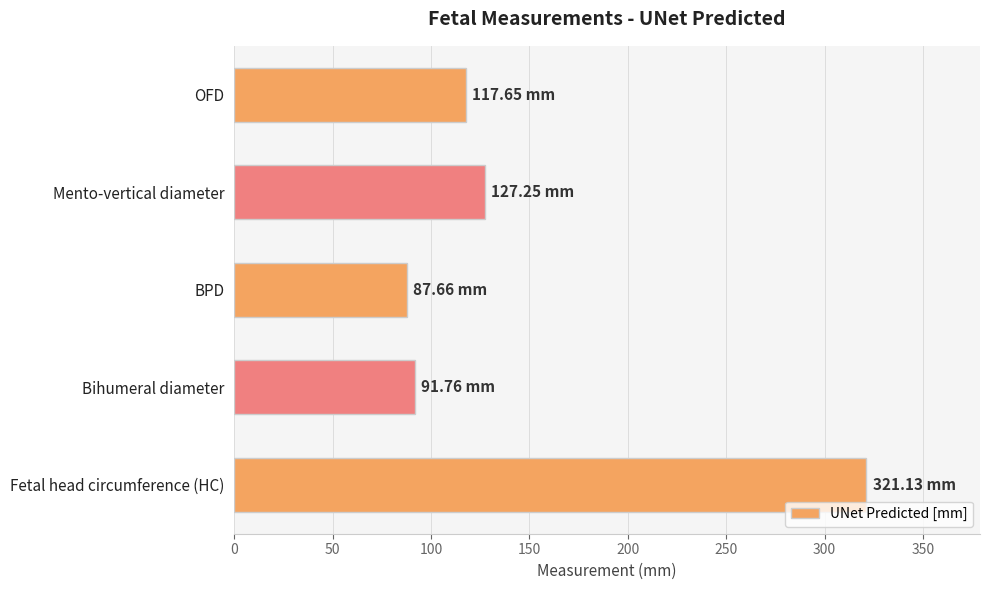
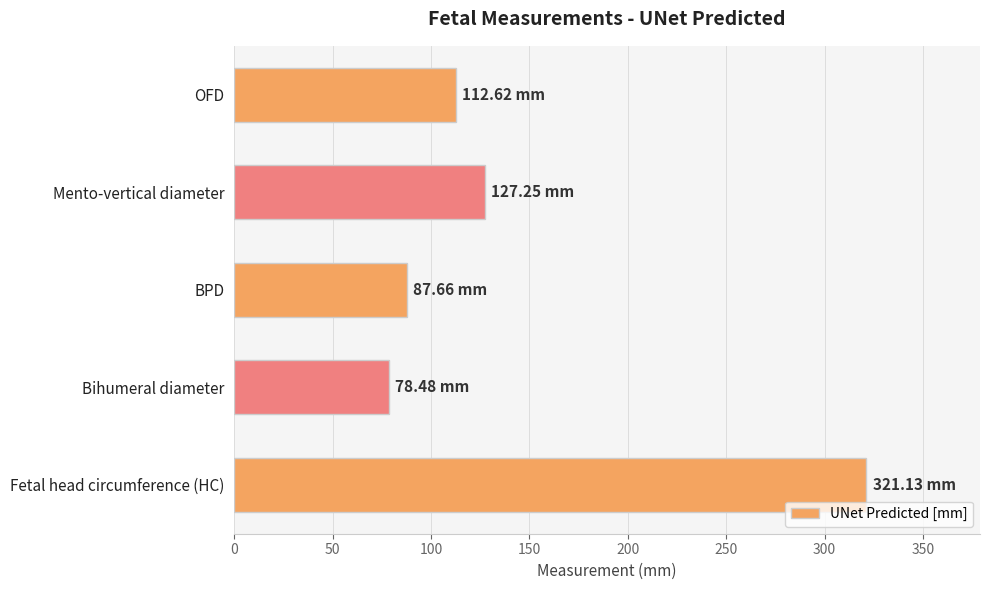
OFD: 117.65 -> 112.62
Bihumeral diameter: 91.76 -> 78.48
